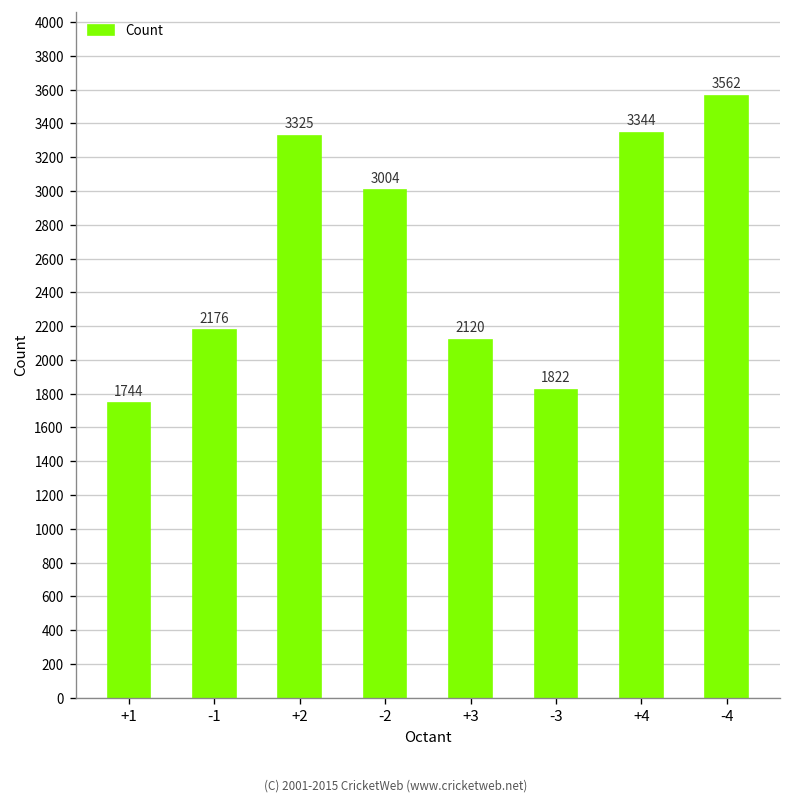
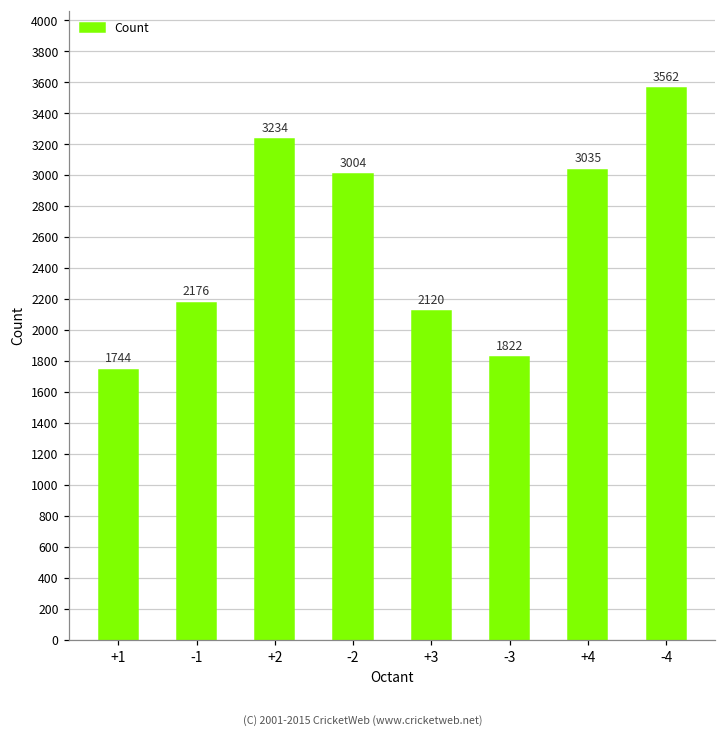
+2: 3325 -> 3234
+4: 3344 -> 3035
